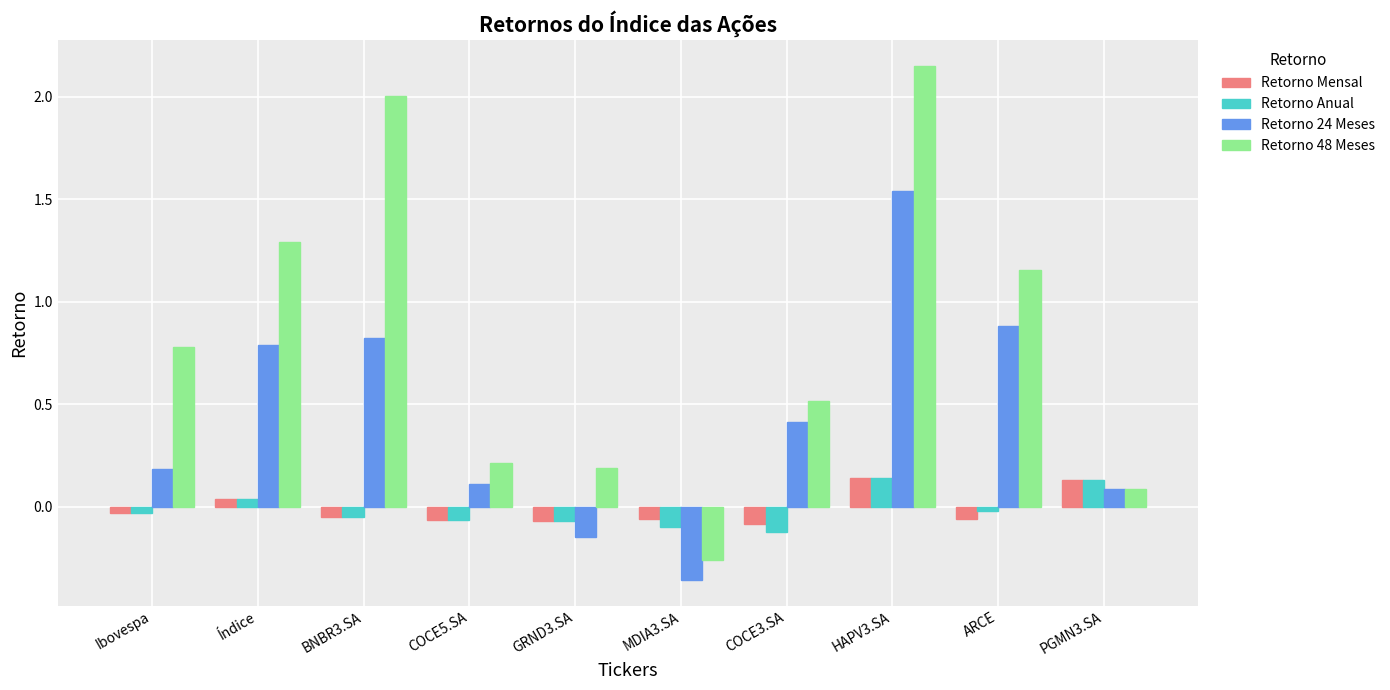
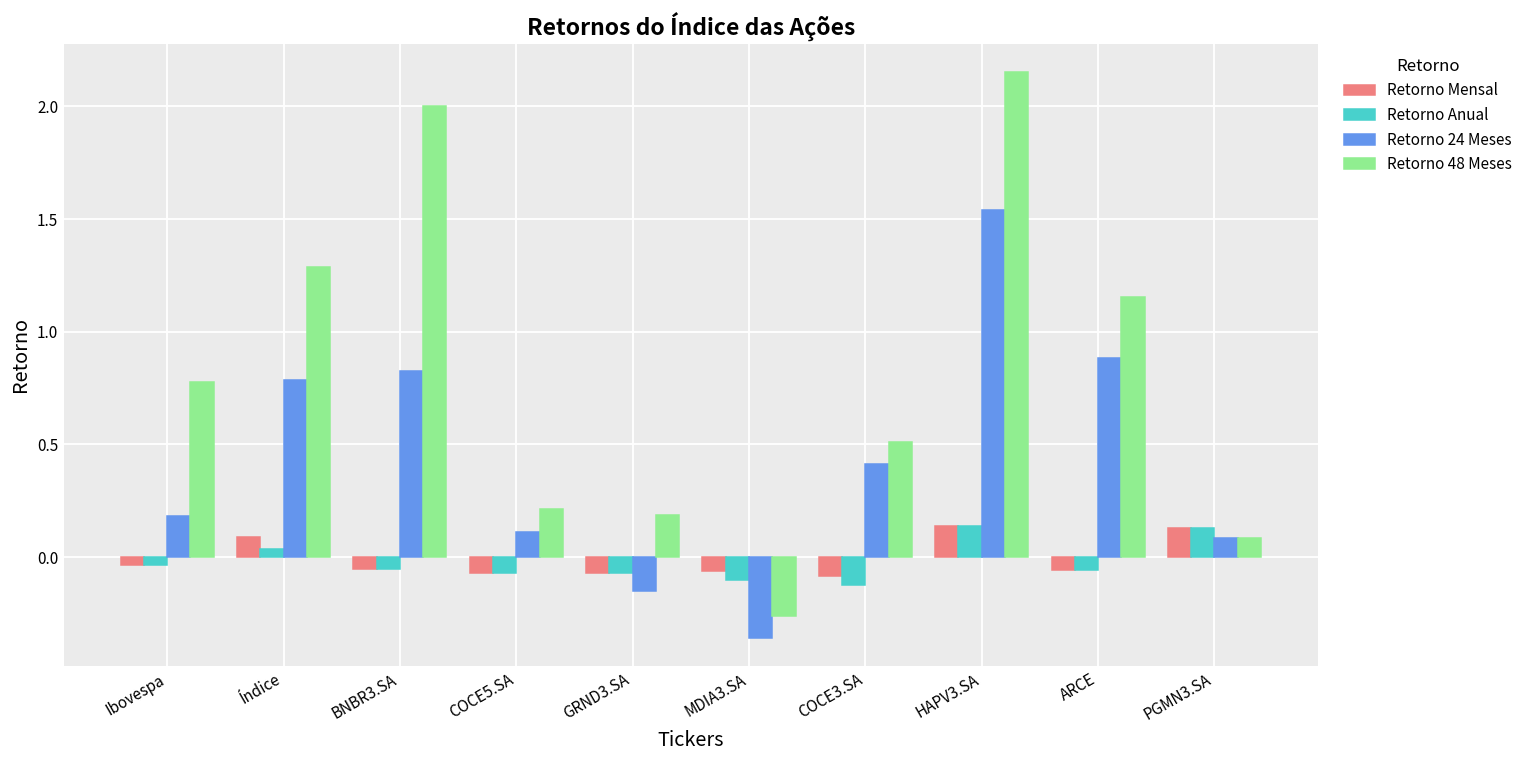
Retorno Mensal, Índice: 0.04 -> 0.09
Retorno Anual, ARCE: -0.02 -> -0.06
